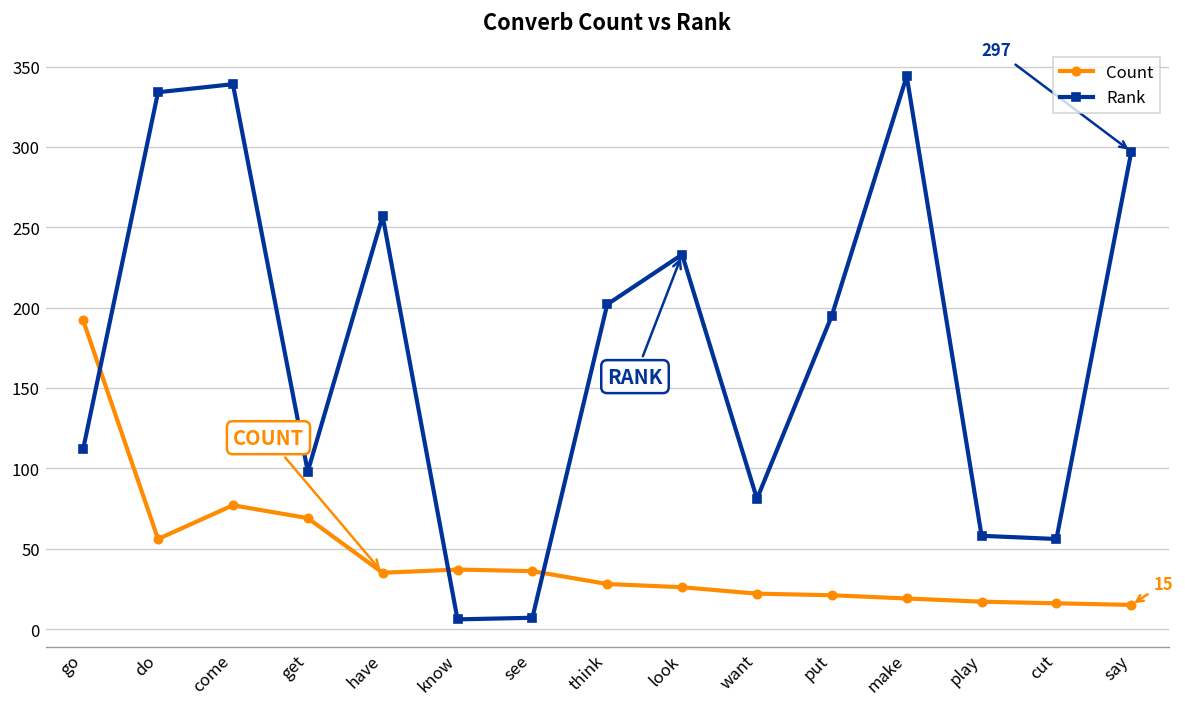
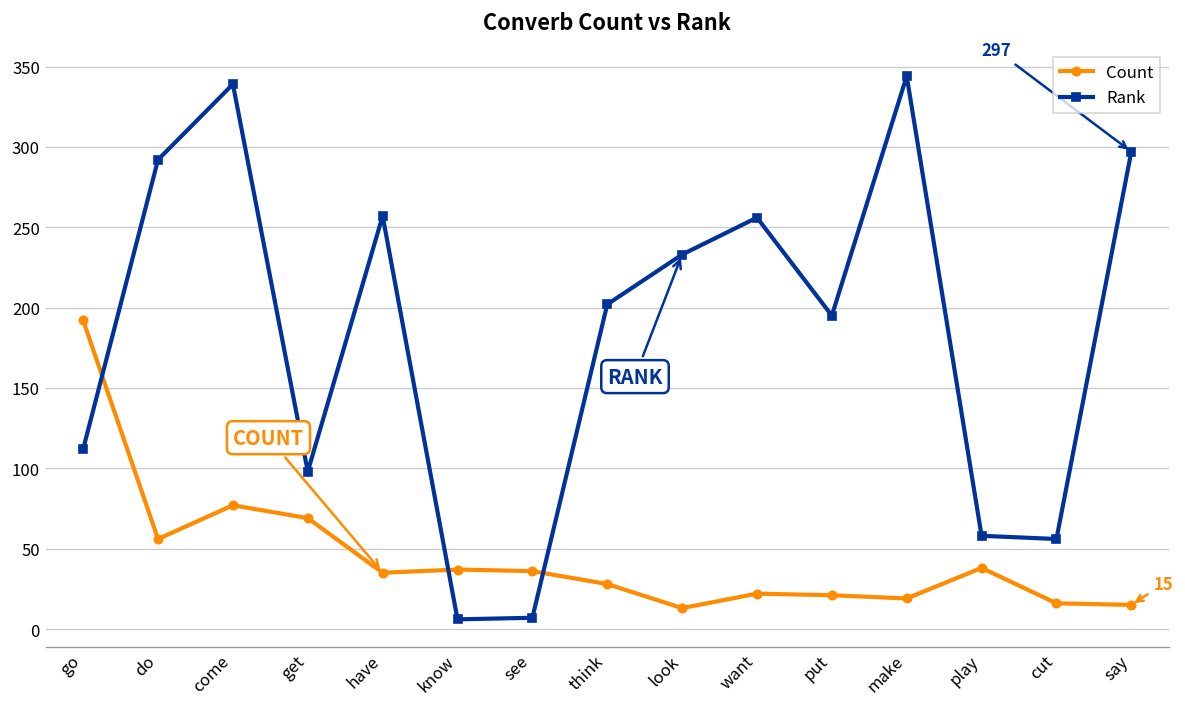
Rank, do: 334 -> 292
Count, look: 26 -> 13
Rank, want: 81 -> 256
Count, play: 17 -> 38
